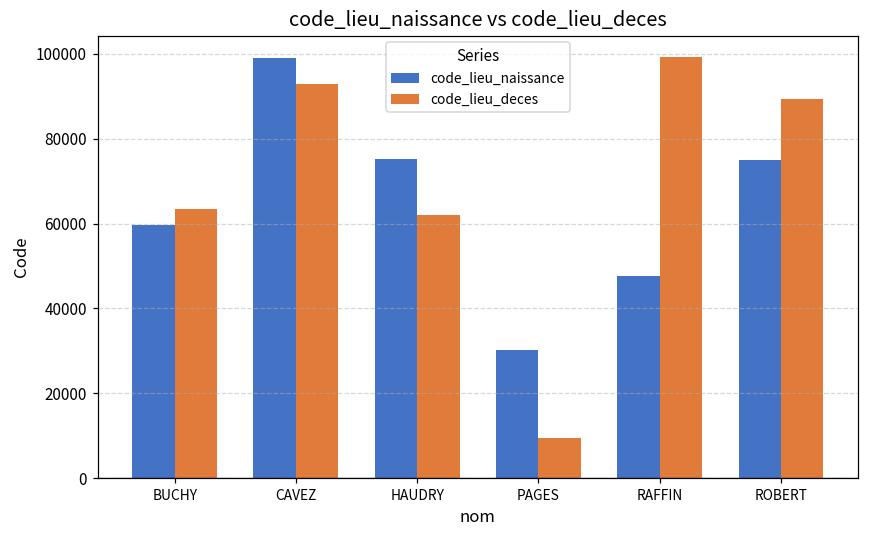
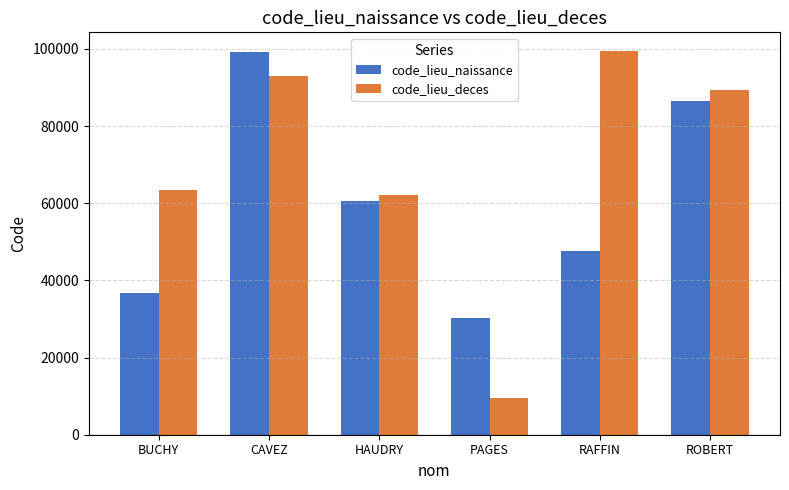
code_lieu_naissance, BUCHY: 60000 -> 37000
code_lieu_naissance, HAUDRY: 75000 -> 61000
code_lieu_naissance, ROBERT: 75000 -> 86000
